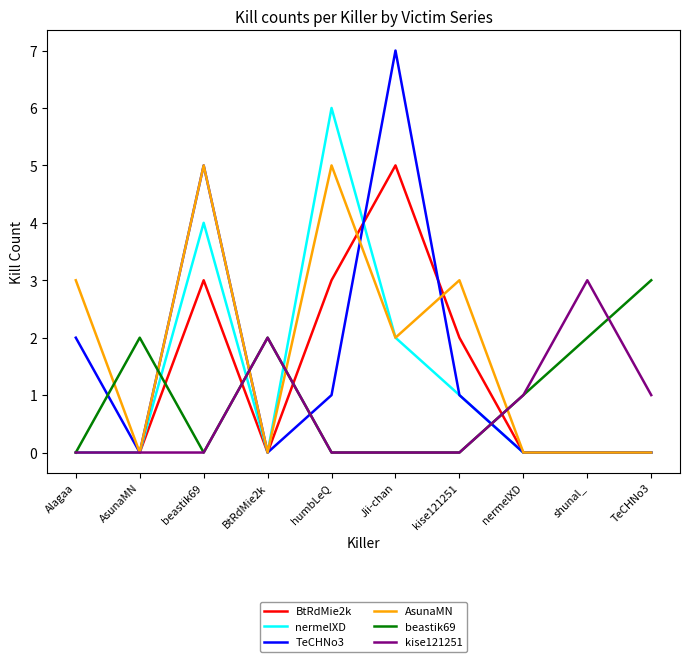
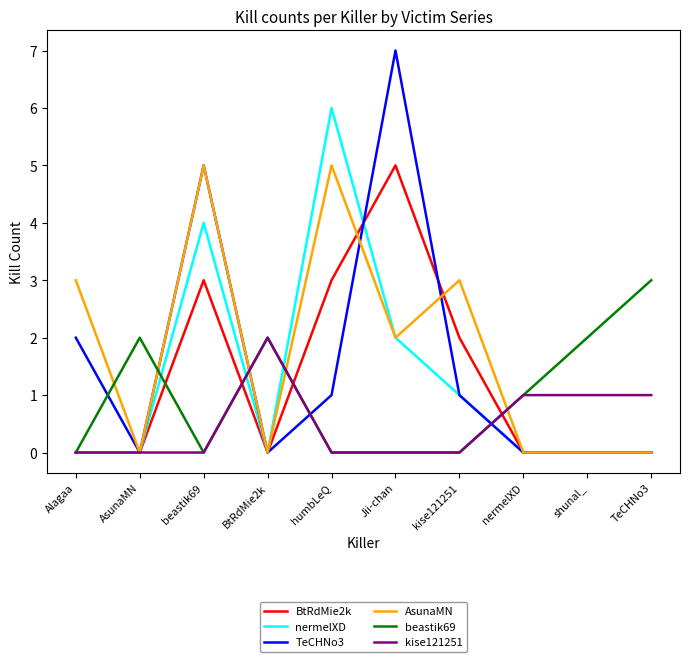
kise121251, shunal_: 3 -> 1
